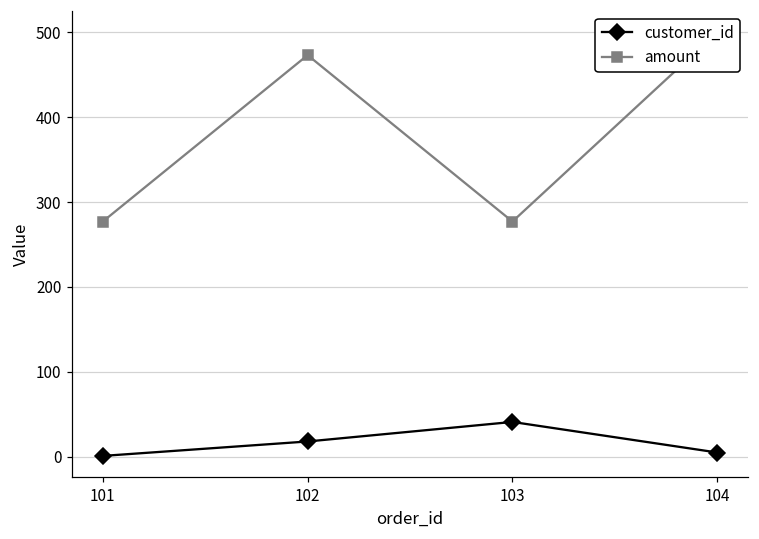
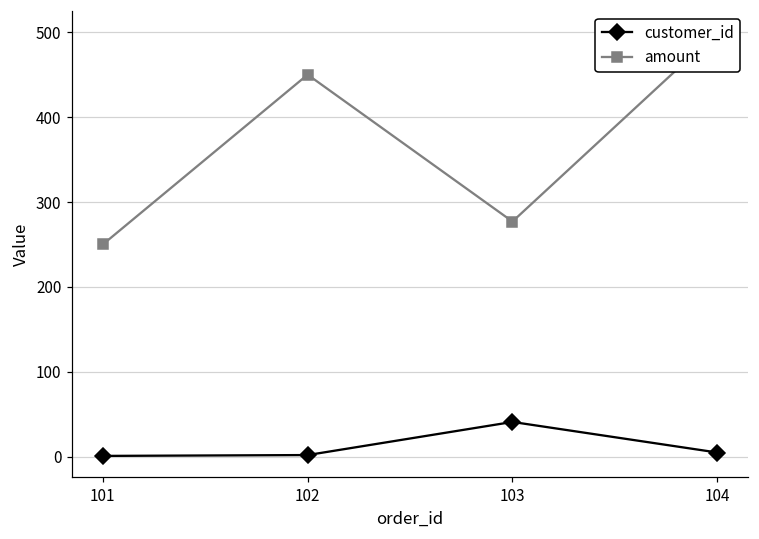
amount, 101: 280 -> 250
customer_id, 102: 20 -> 0
amount, 102: 470 -> 450
